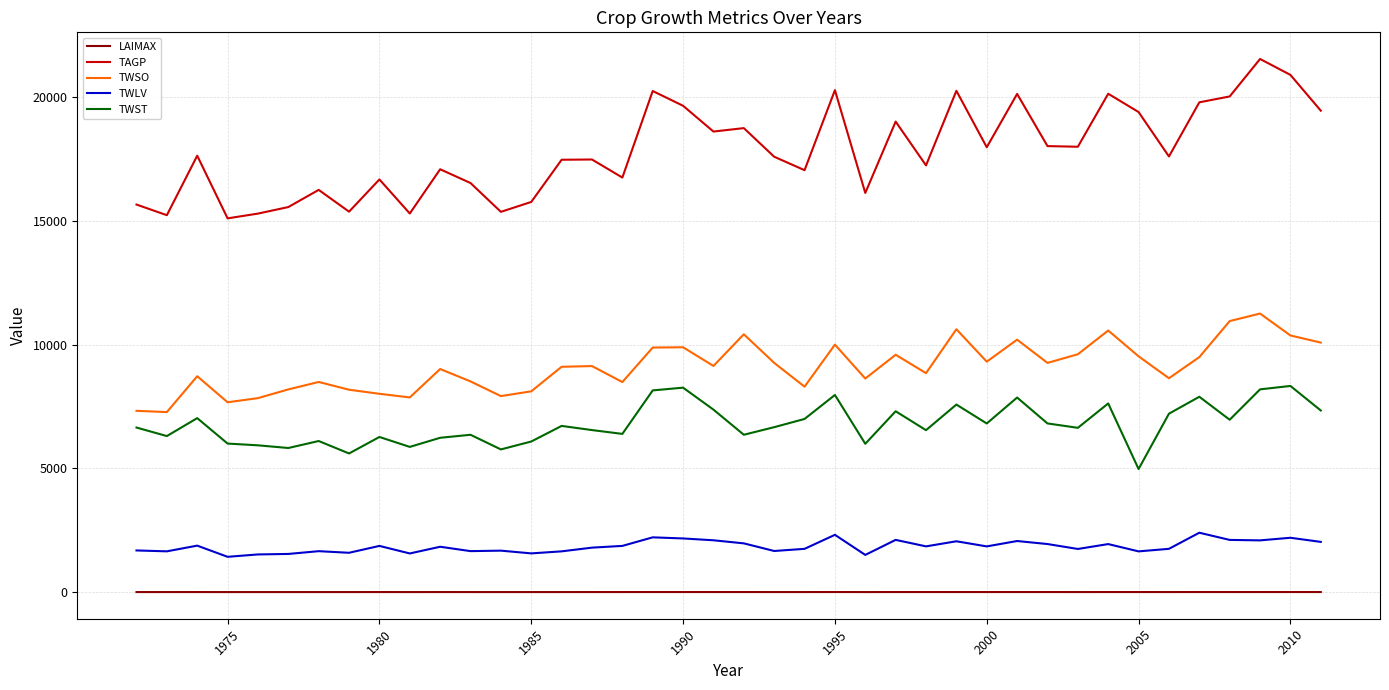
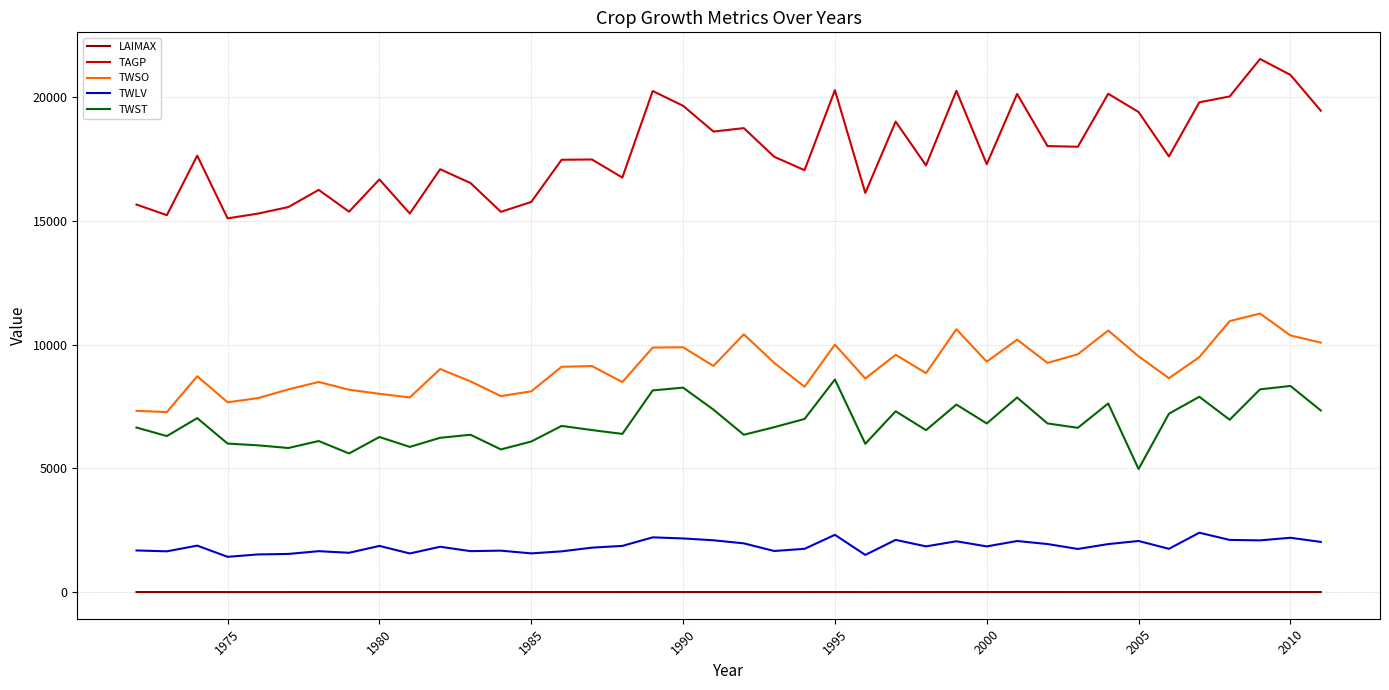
TWST, 1995: 8000 -> 8600
TAGP, 2000: 18000 -> 17300
TWLV, 2005: 1600 -> 2100
